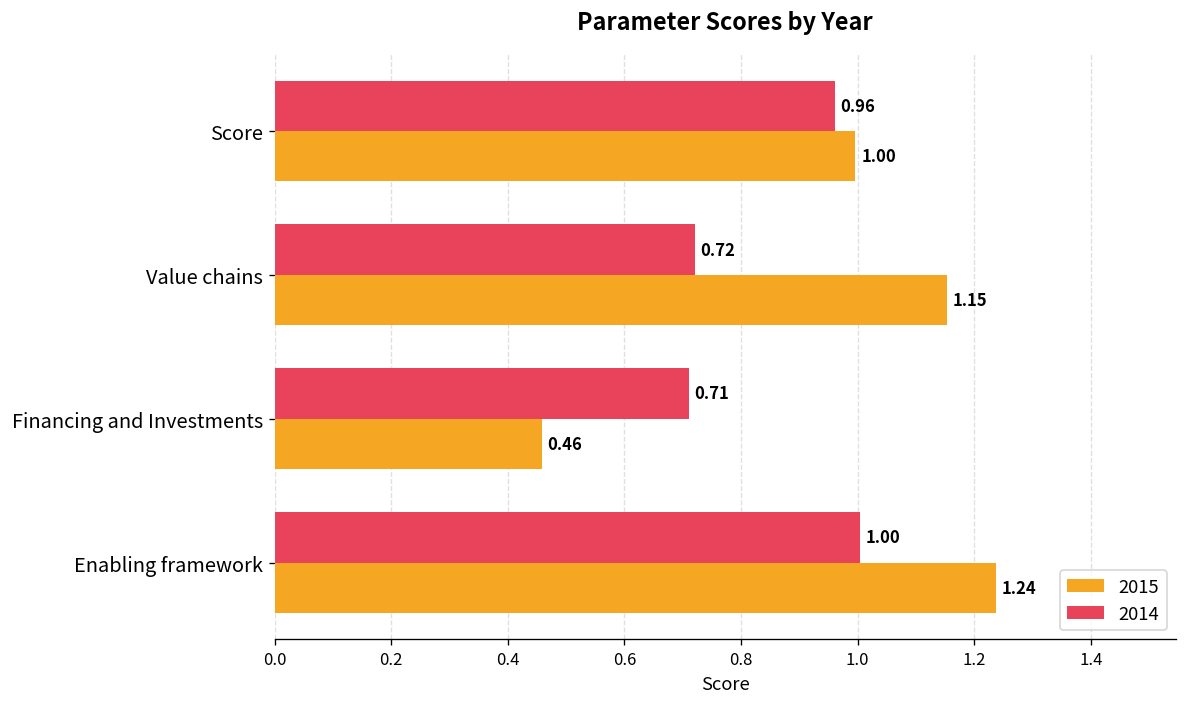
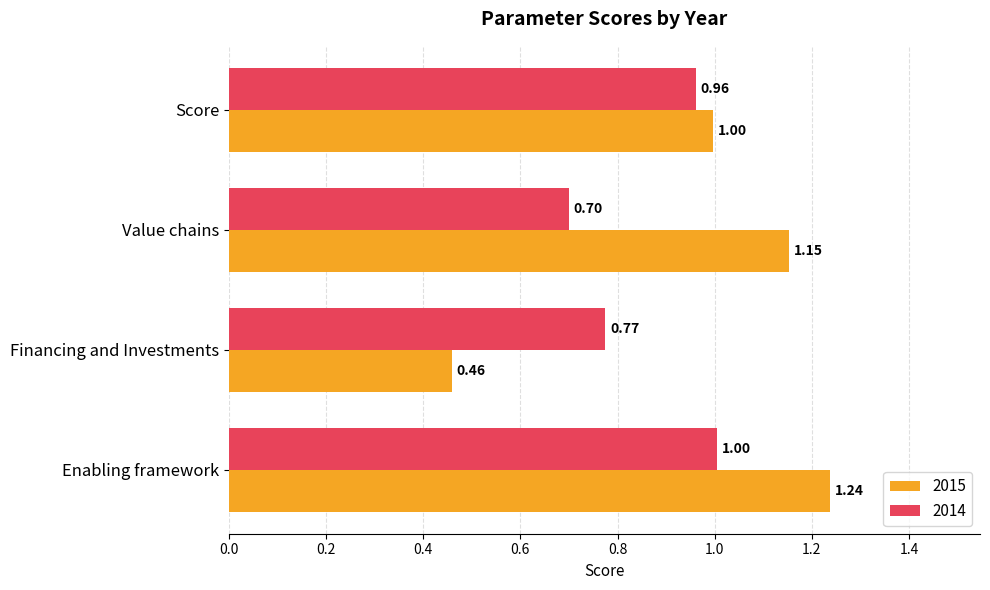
2014, Value chains: 0.72 -> 0.70
2014, Financing and Investments: 0.71 -> 0.77
